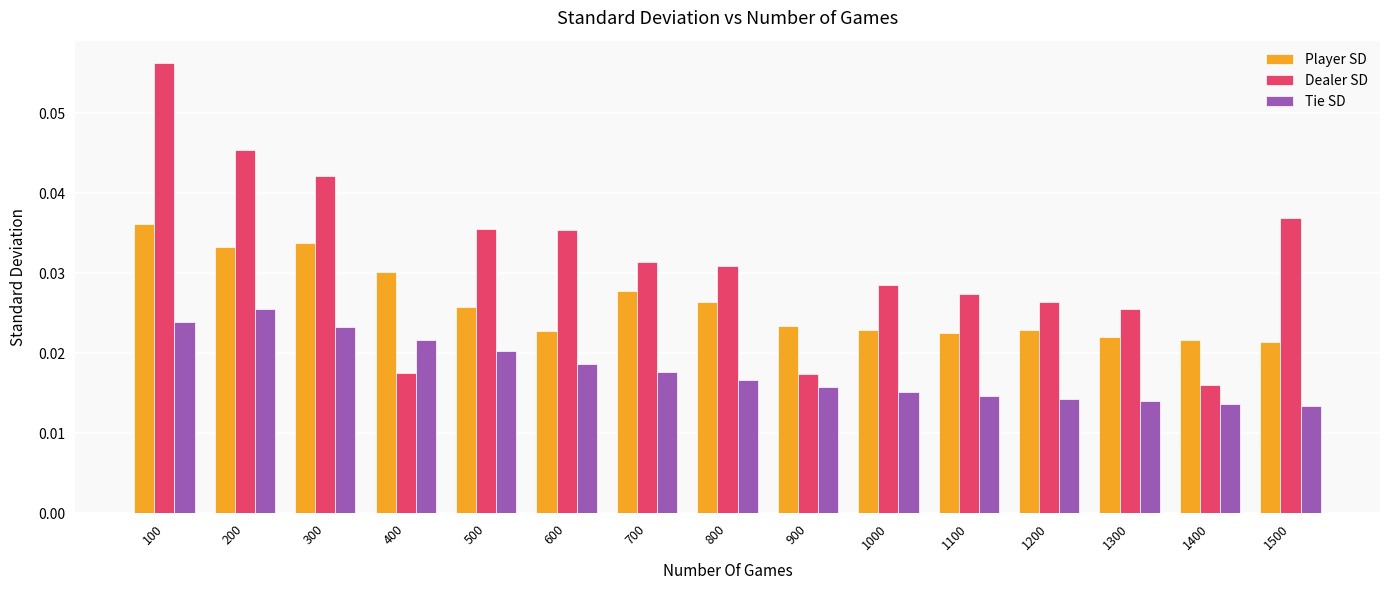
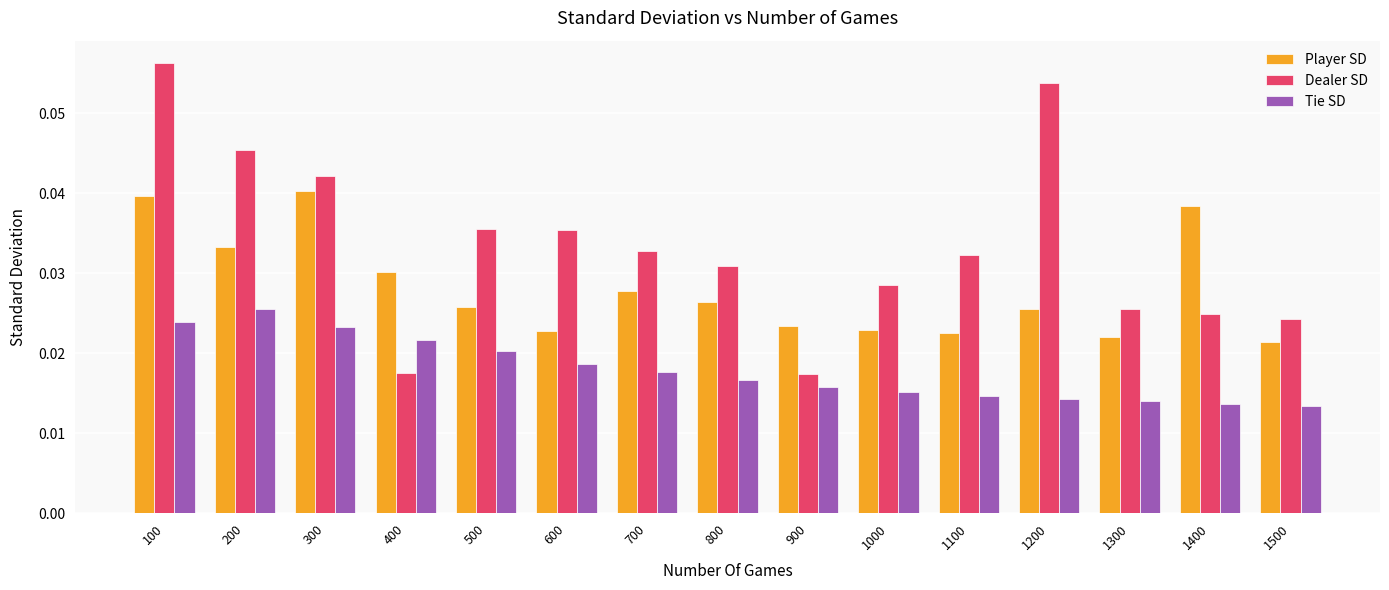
Player SD, 100: 0.036 -> 0.040
Player SD, 300: 0.034 -> 0.040
Dealer SD, 700: 0.031 -> 0.033
Dealer SD, 1100: 0.027 -> 0.032
Player SD, 1200: 0.023 -> 0.025
Dealer SD, 1200: 0.026 -> 0.054
Player SD, 1400: 0.022 -> 0.038
Dealer SD, 1400: 0.016 -> 0.025
Dealer SD, 1500: 0.037 -> 0.024
